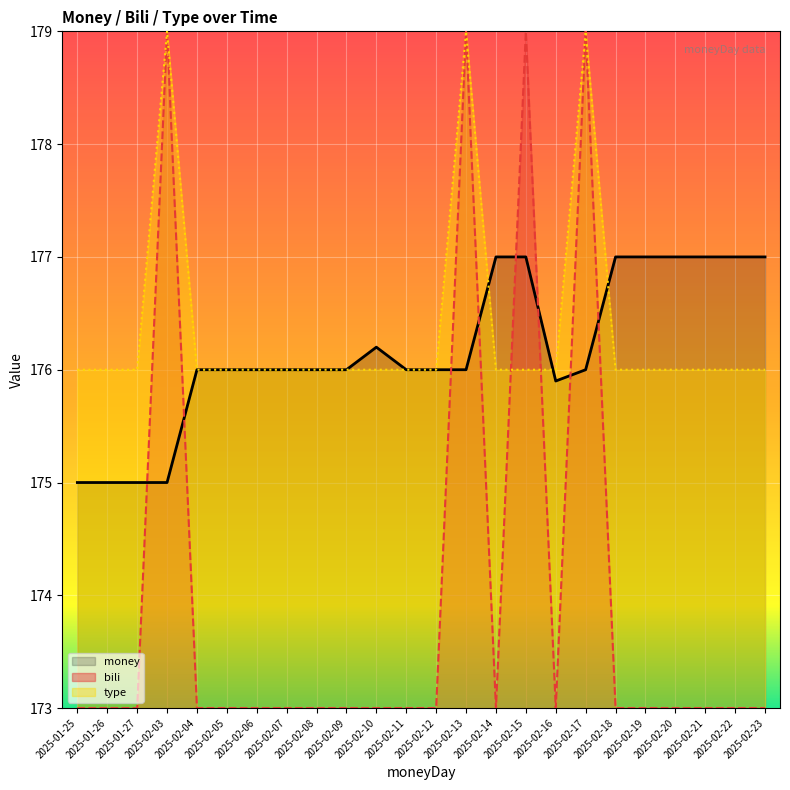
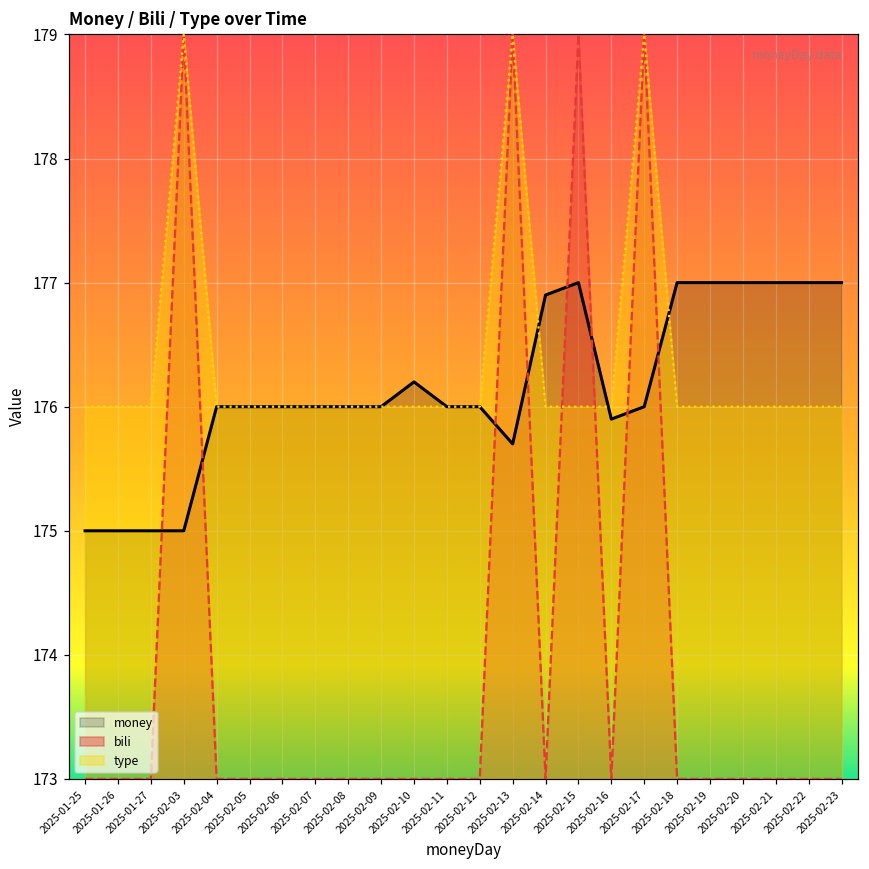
money, 2025-02-13: 176.0 -> 175.7
money, 2025-02-14: 177.0 -> 176.9
